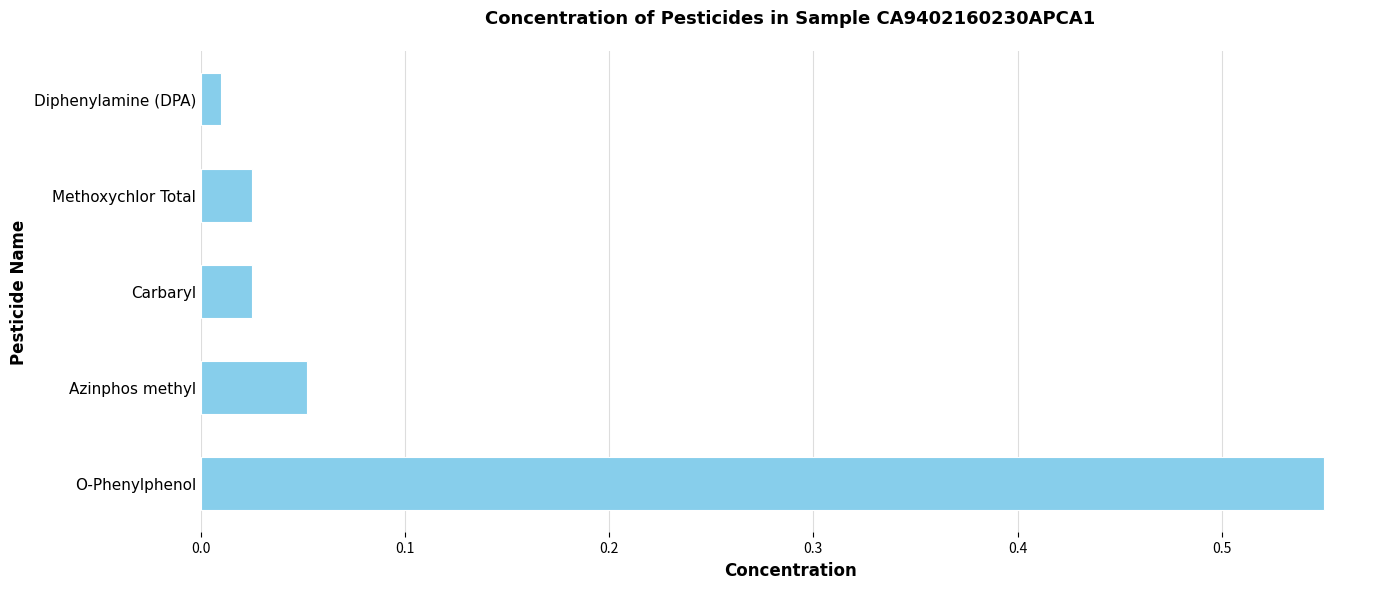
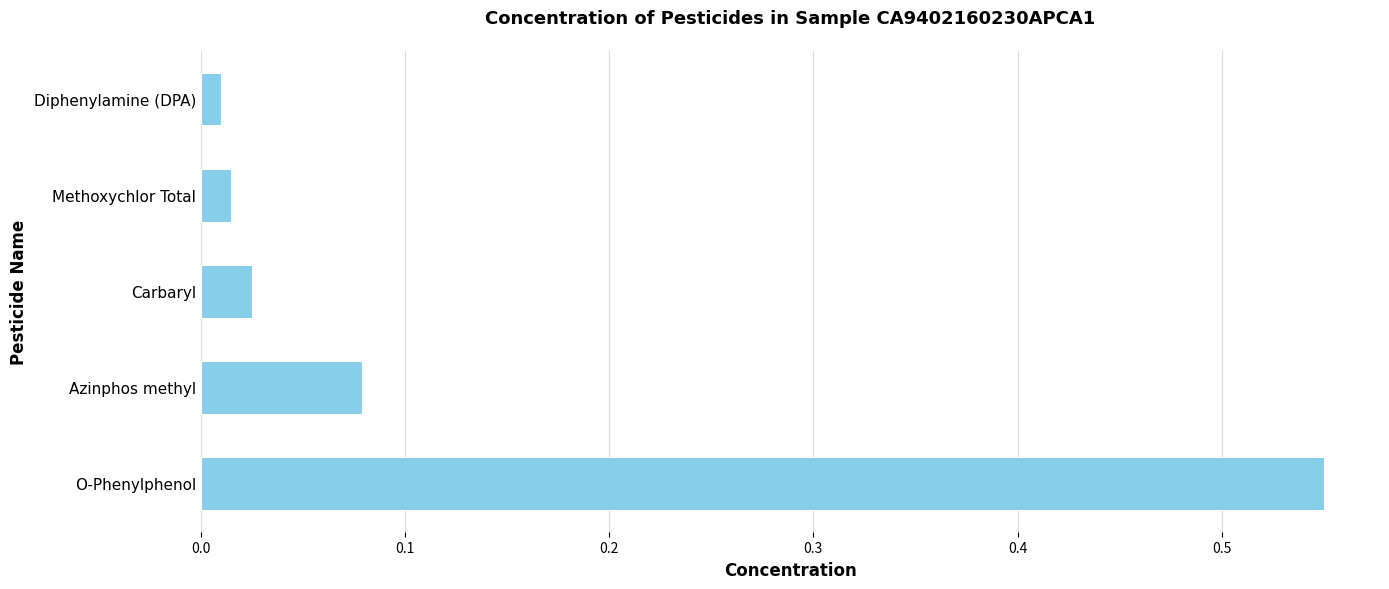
Methoxychlor Total: 0.025 -> 0.015
Azinphos methyl: 0.052 -> 0.079
